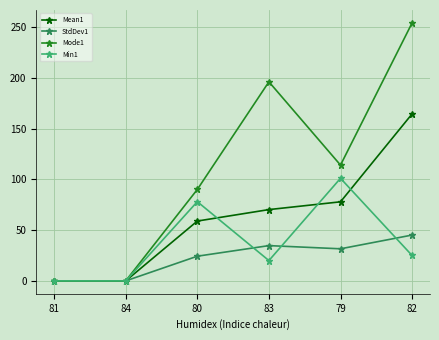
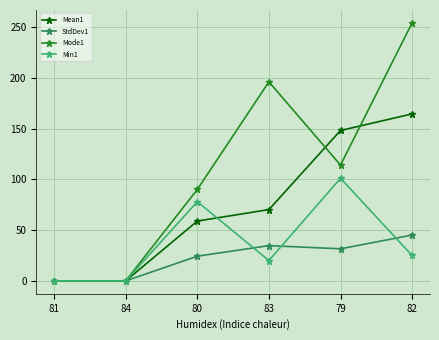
Mean1, 79: 78 -> 148
